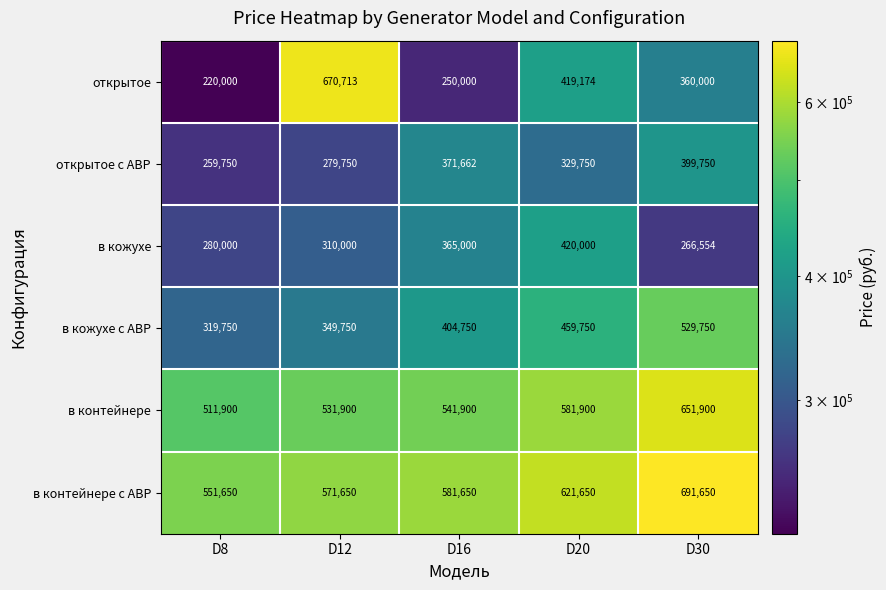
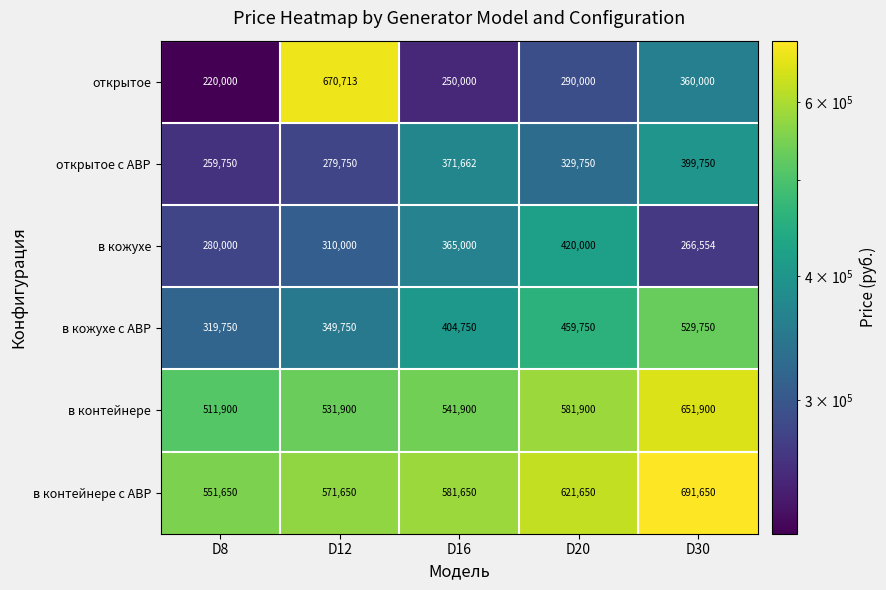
открытое, D20: 419,174 -> 290,000
